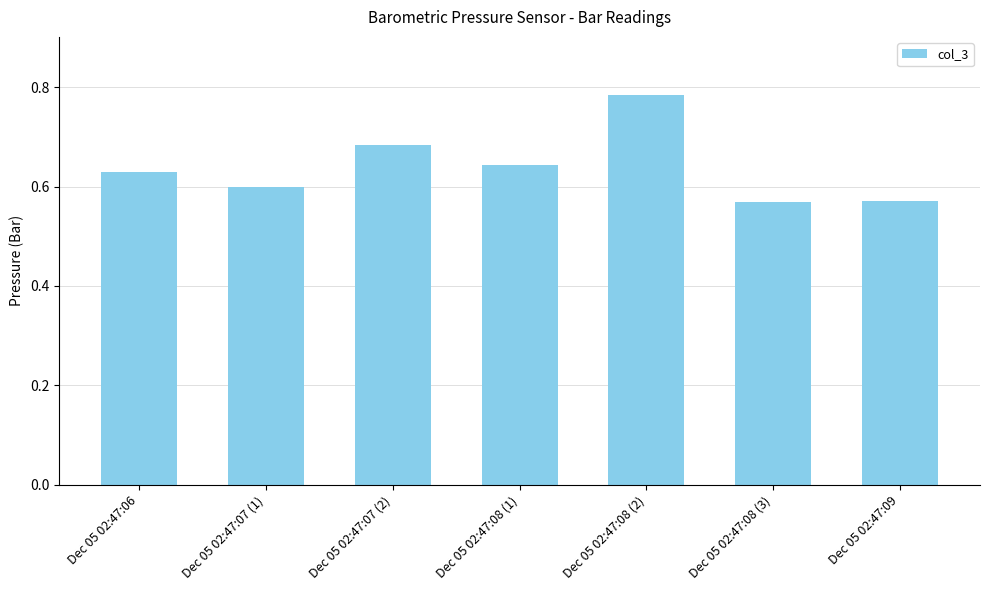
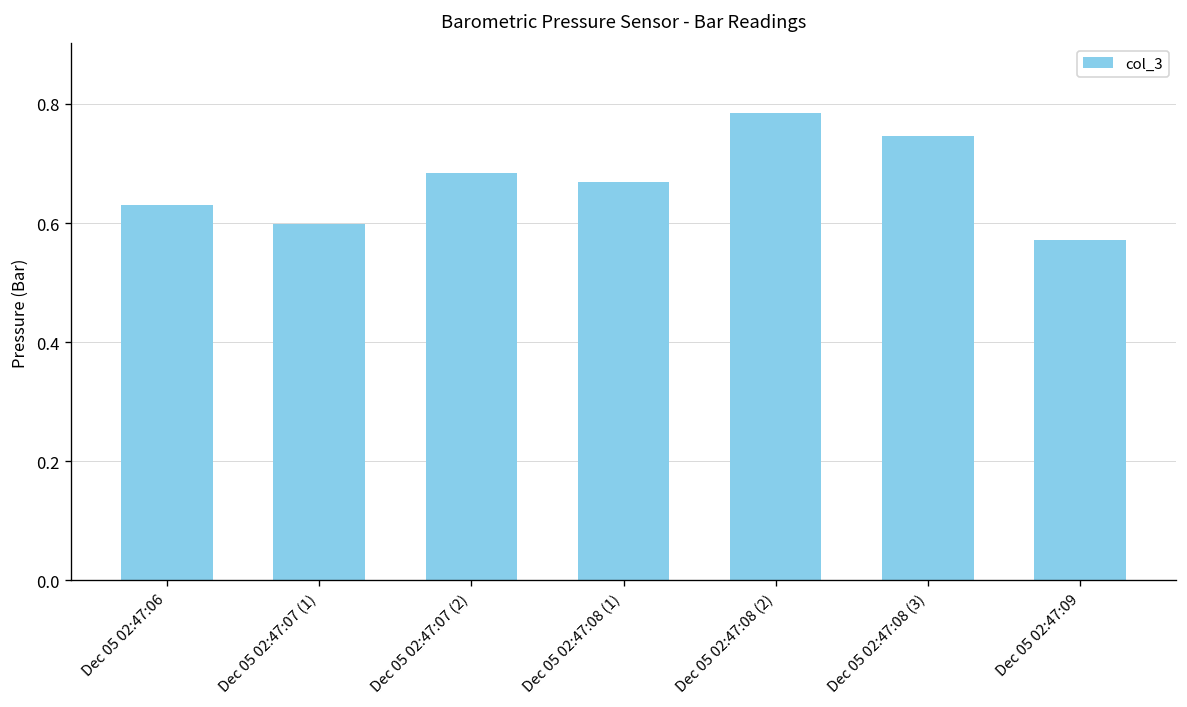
Dec 05 02:47:08 (1): 0.64 -> 0.67
Dec 05 02:47:08 (3): 0.57 -> 0.75
